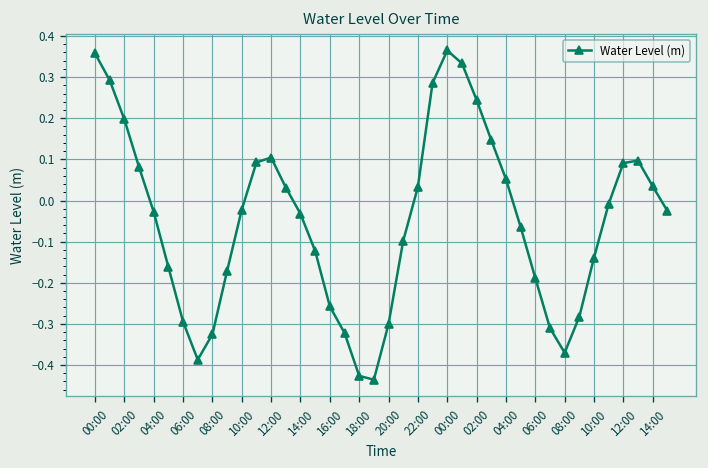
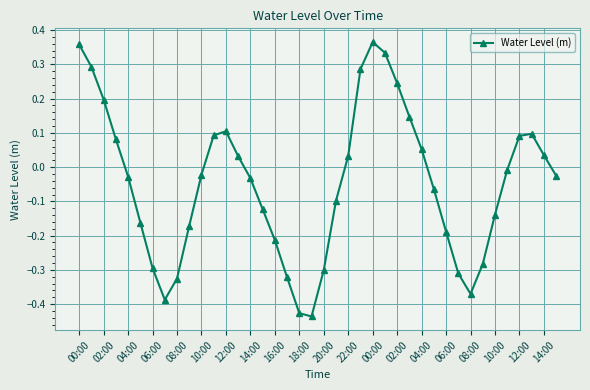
16:00: -0.26 -> -0.21
